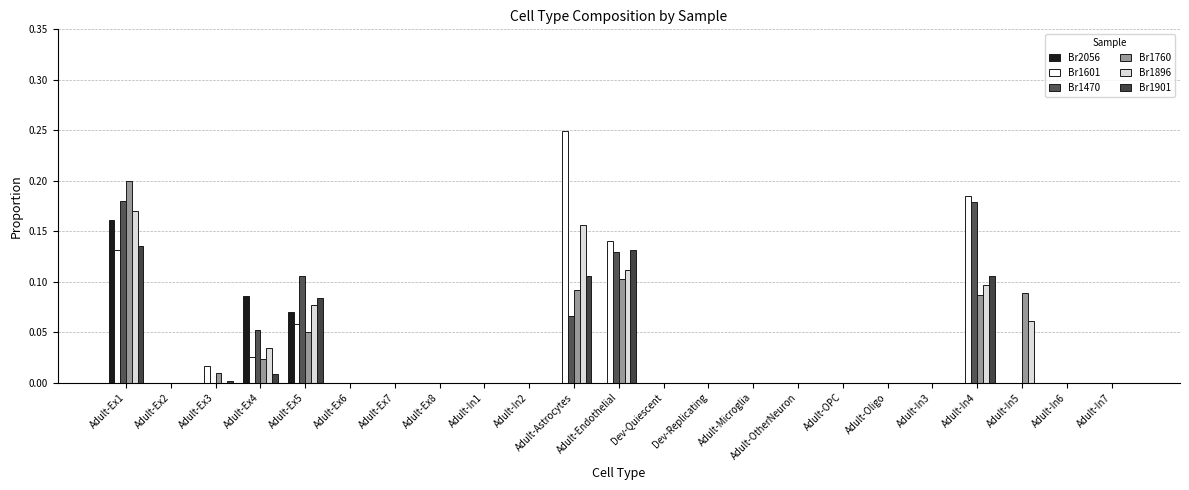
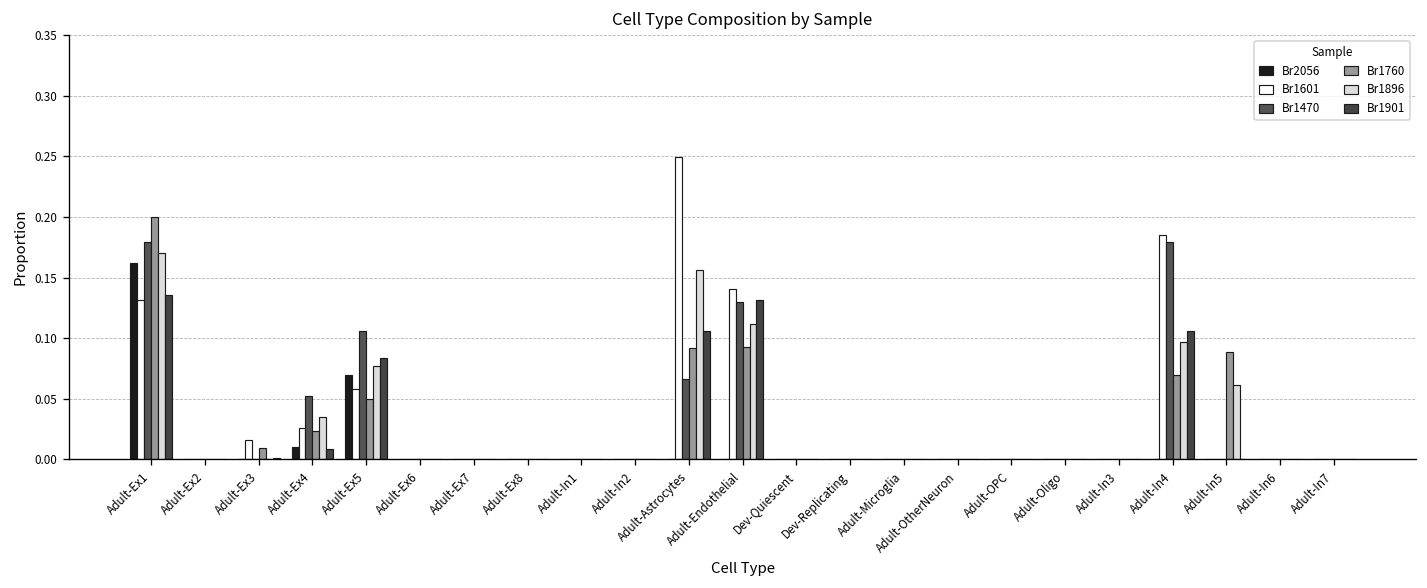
Br2056, Adult-Ex4: 0.086 -> 0.010
Br1760, Adult-Endothelial: 0.102 -> 0.092
Br1760, Adult-In4: 0.087 -> 0.070
